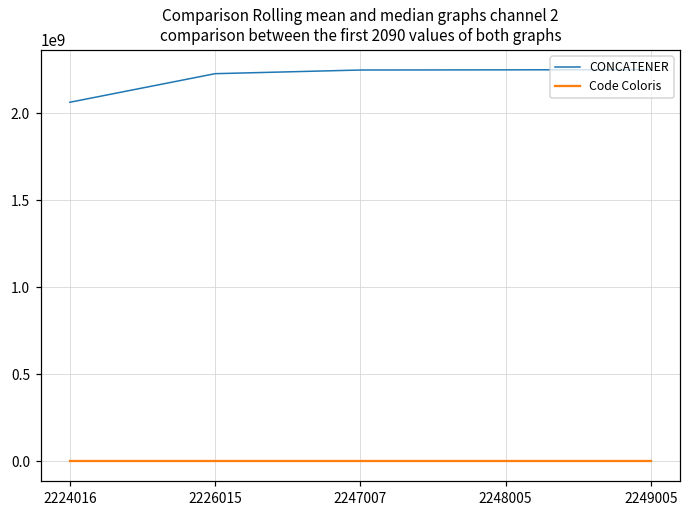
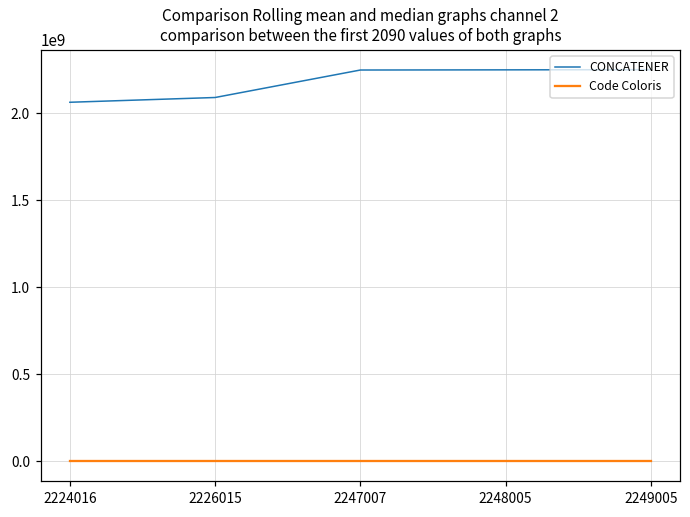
CONCATENER, 2226015: 2230000000 -> 2090000000
